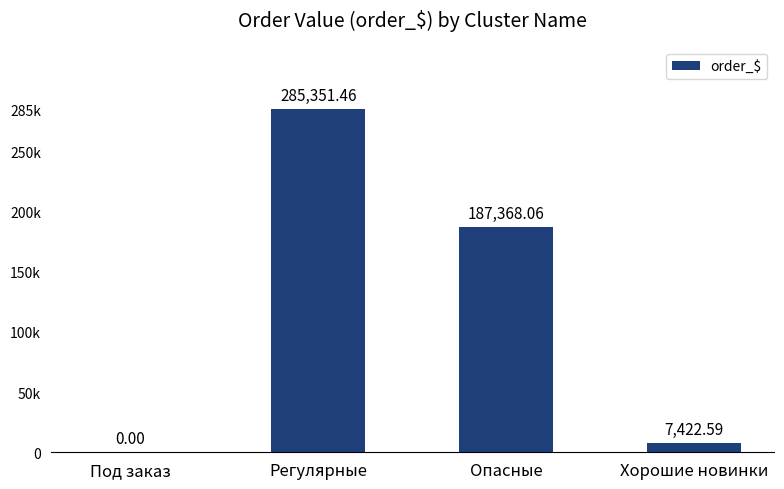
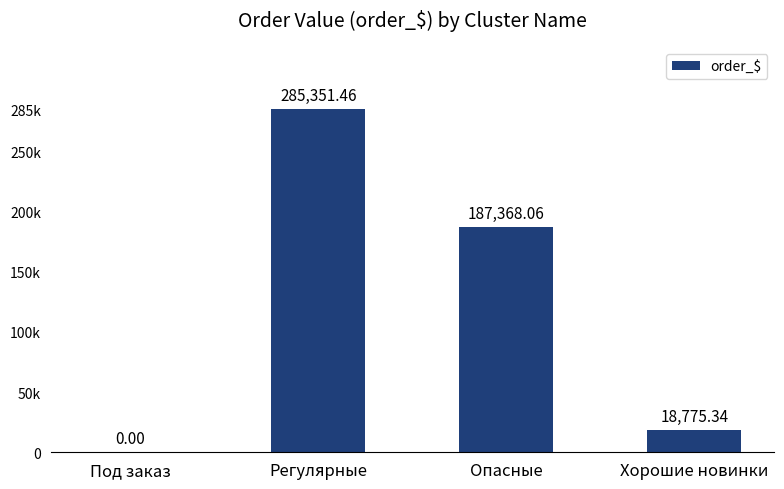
Хорошие новинки: 7,422.59 -> 18,775.34
